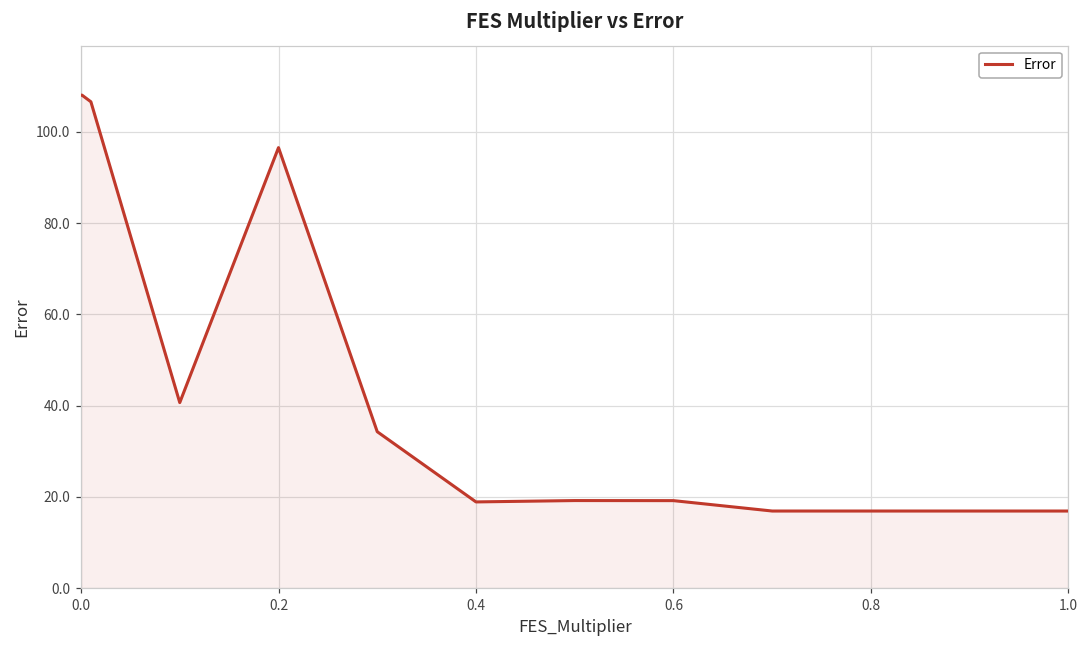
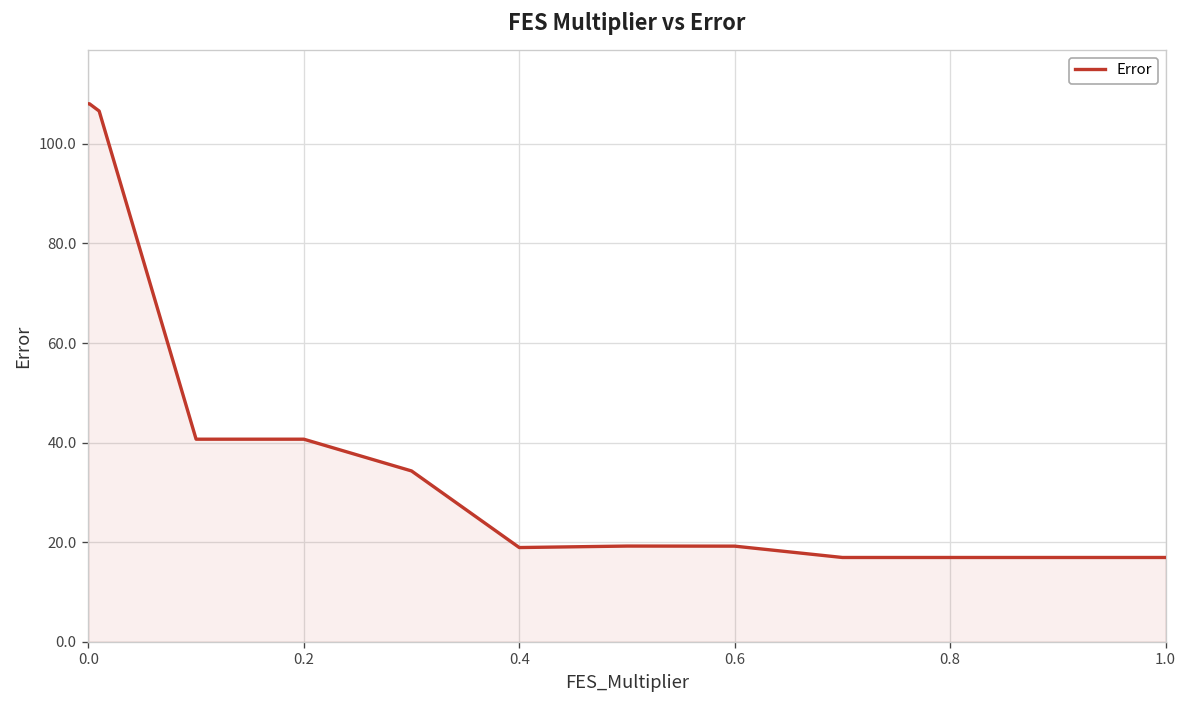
0.2: 97 -> 41
